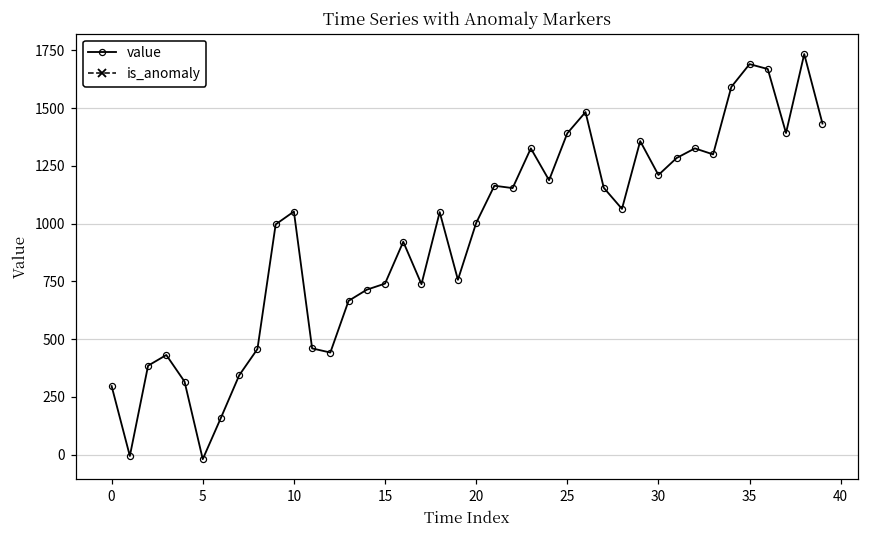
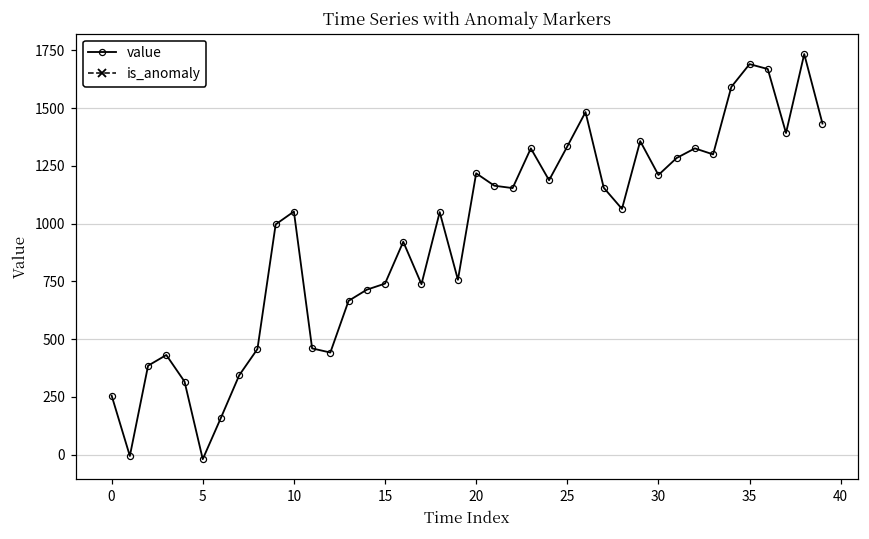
0: 300 -> 260
20: 1000 -> 1220
25: 1390 -> 1330
